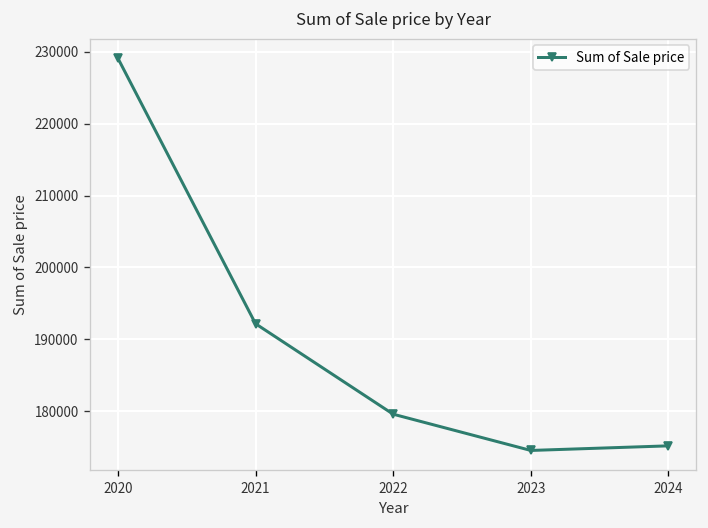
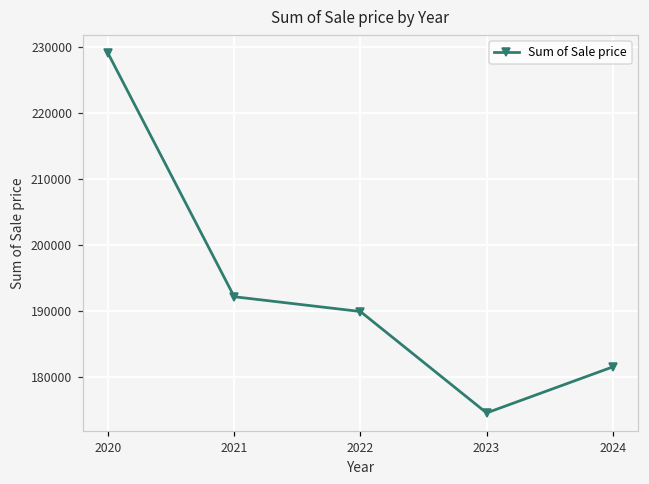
2022: 180000 -> 190000
2024: 175000 -> 182000
